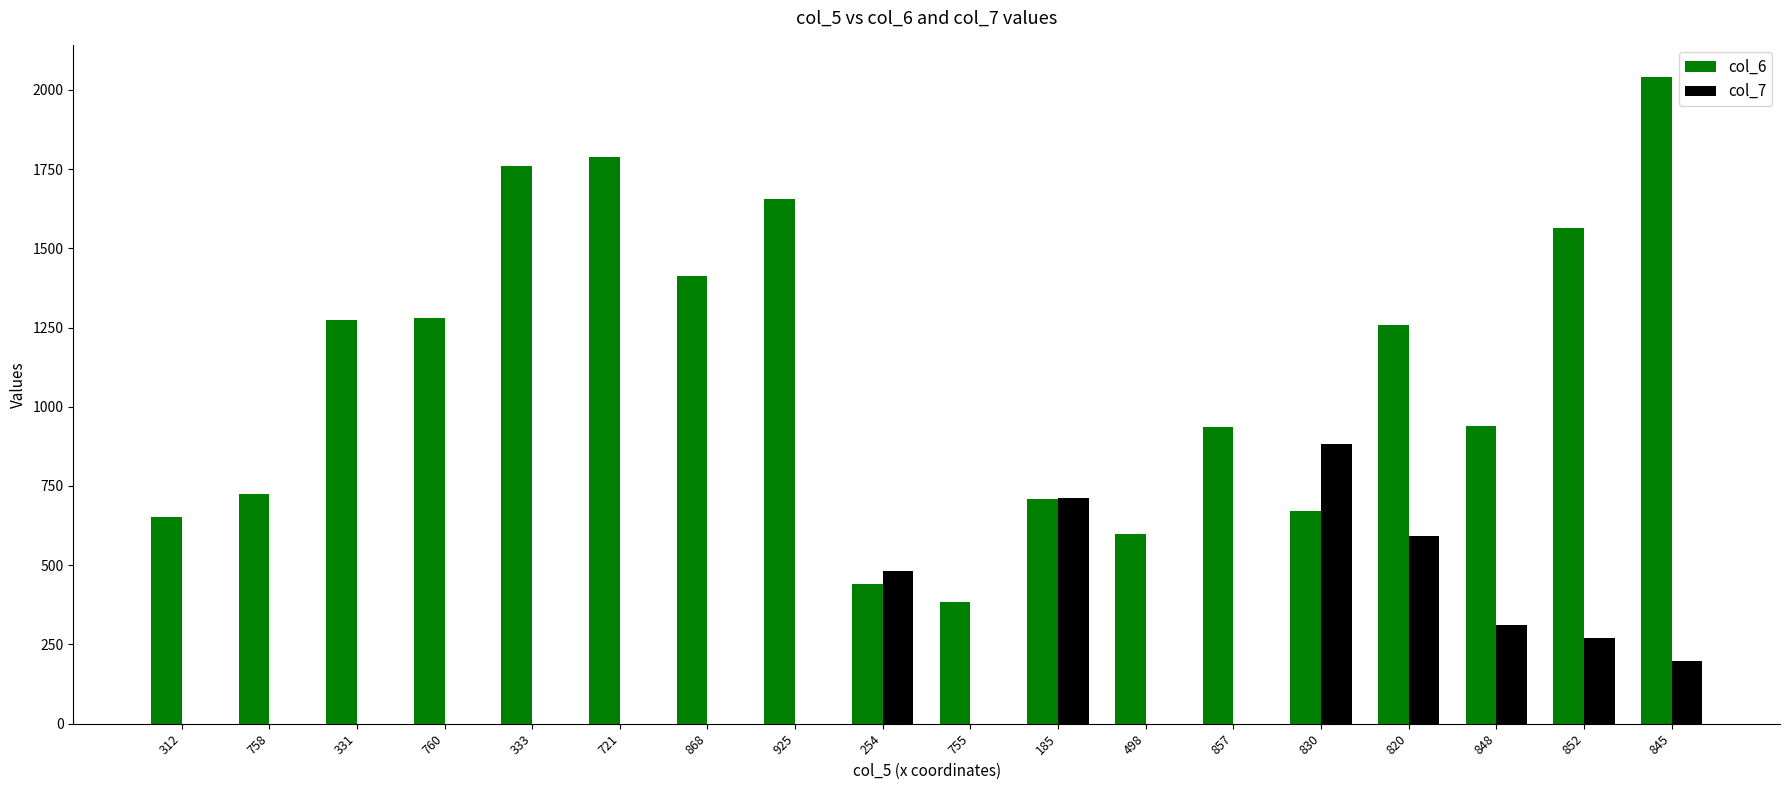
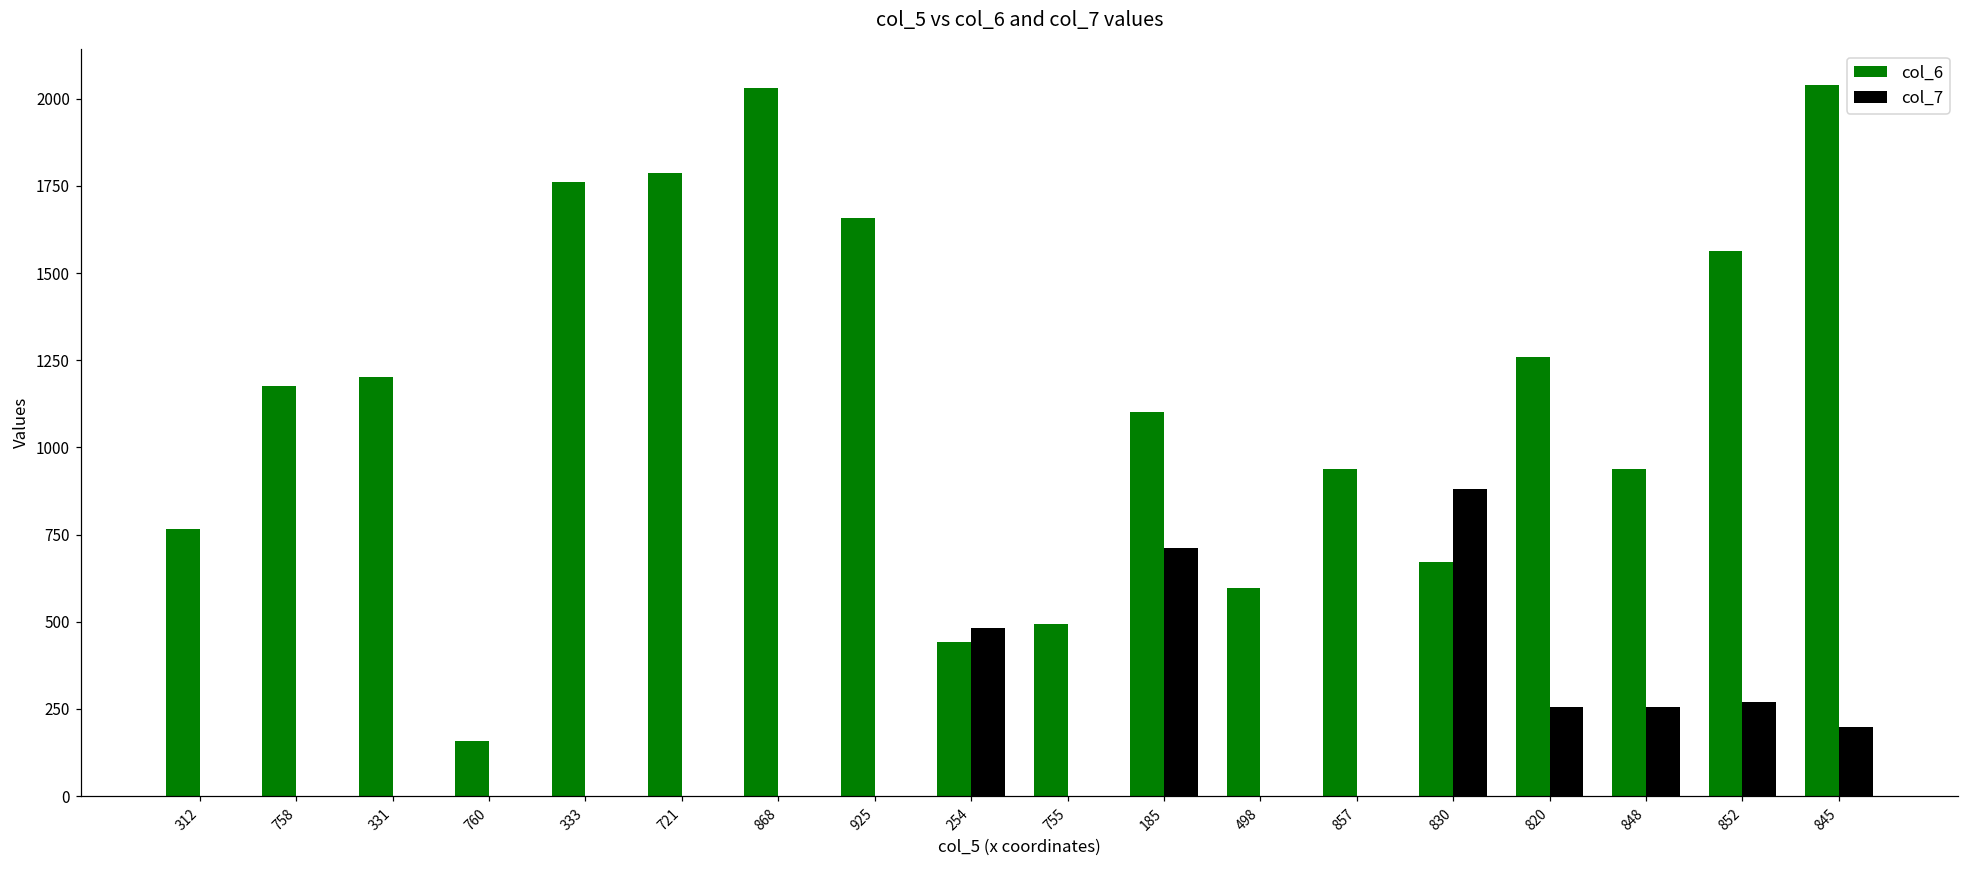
col_6, 312: 650 -> 770
col_6, 758: 730 -> 1180
col_6, 331: 1270 -> 1200
col_6, 760: 1280 -> 160
col_6, 868: 1410 -> 2030
col_6, 755: 380 -> 490
col_6, 185: 710 -> 1100
col_7, 820: 590 -> 260
col_7, 848: 310 -> 260
